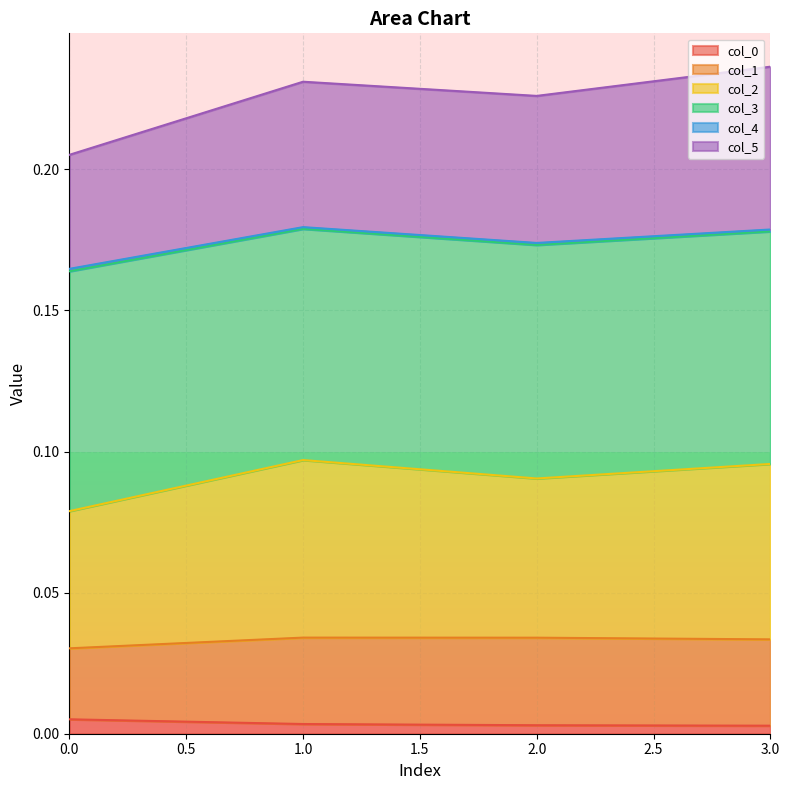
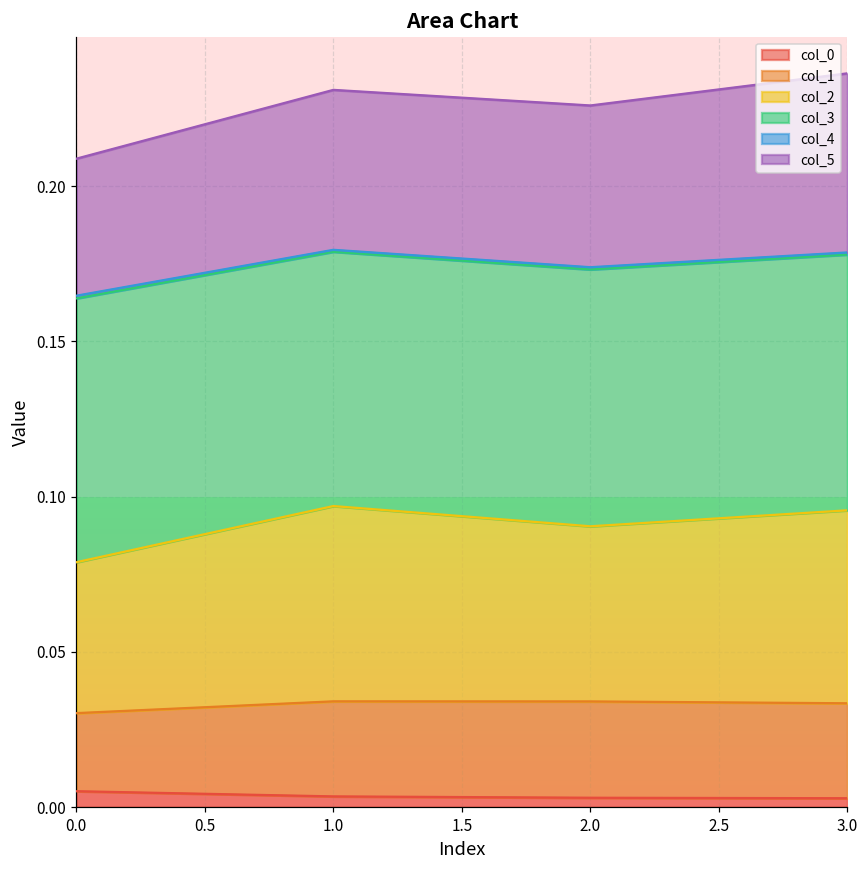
col_5, 0.0: 0.040 -> 0.044
